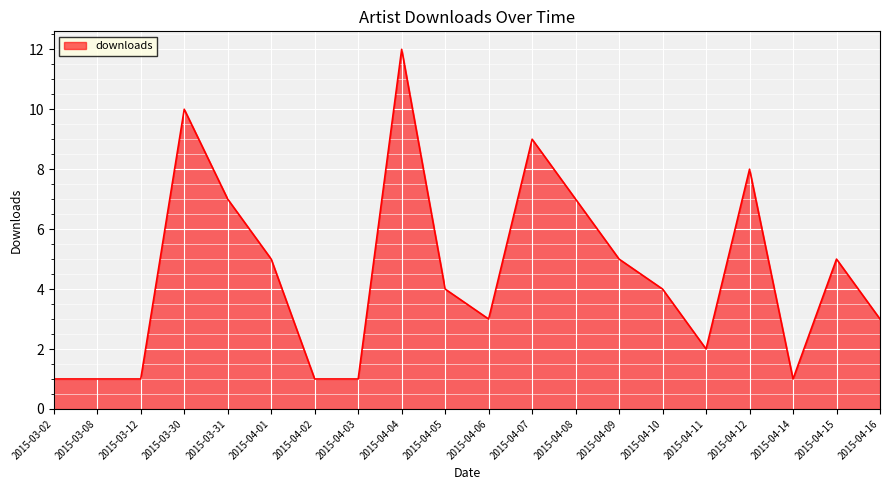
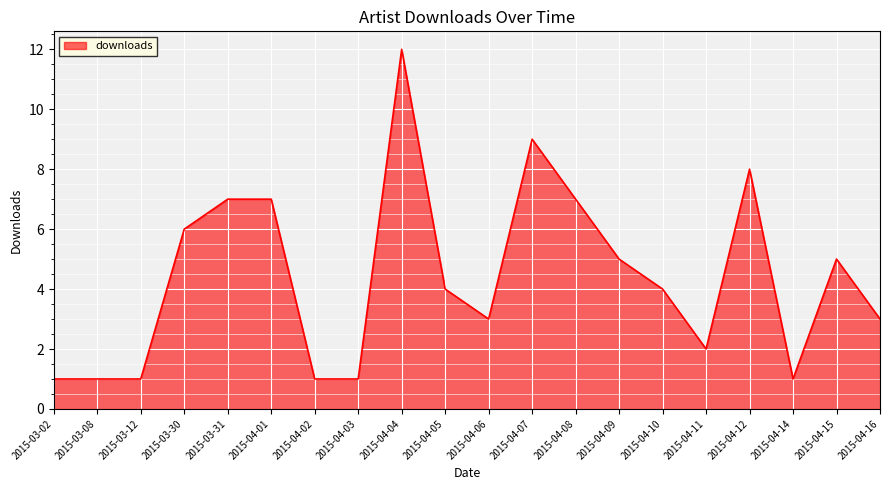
2015-03-30: 10 -> 6
2015-04-01: 5 -> 7
